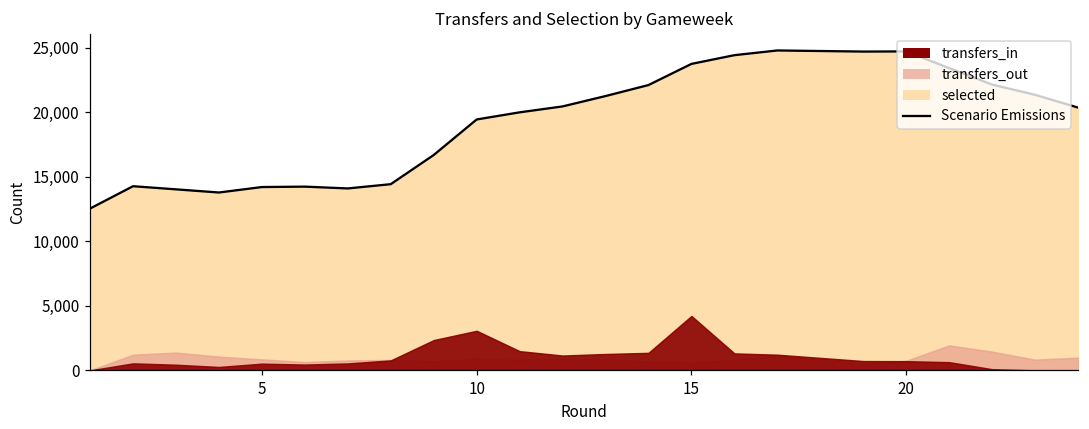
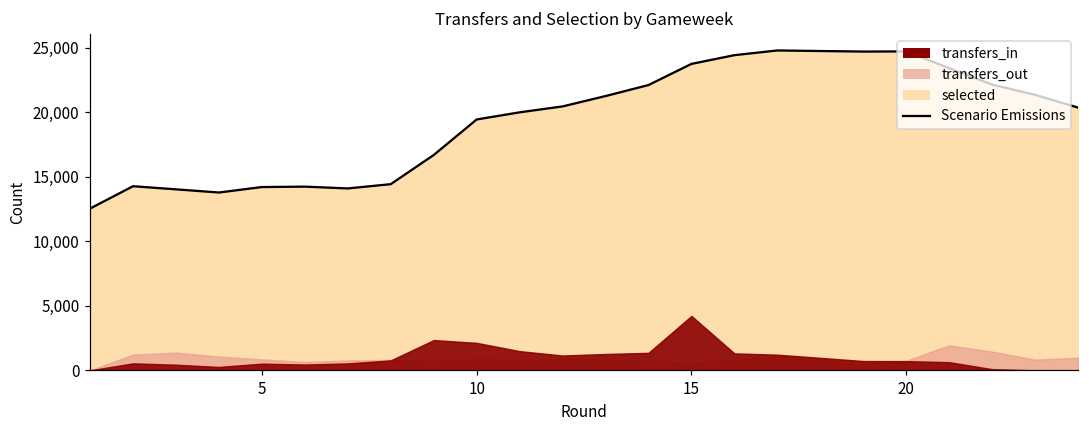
transfers_in, 10: 3,100 -> 2,100
